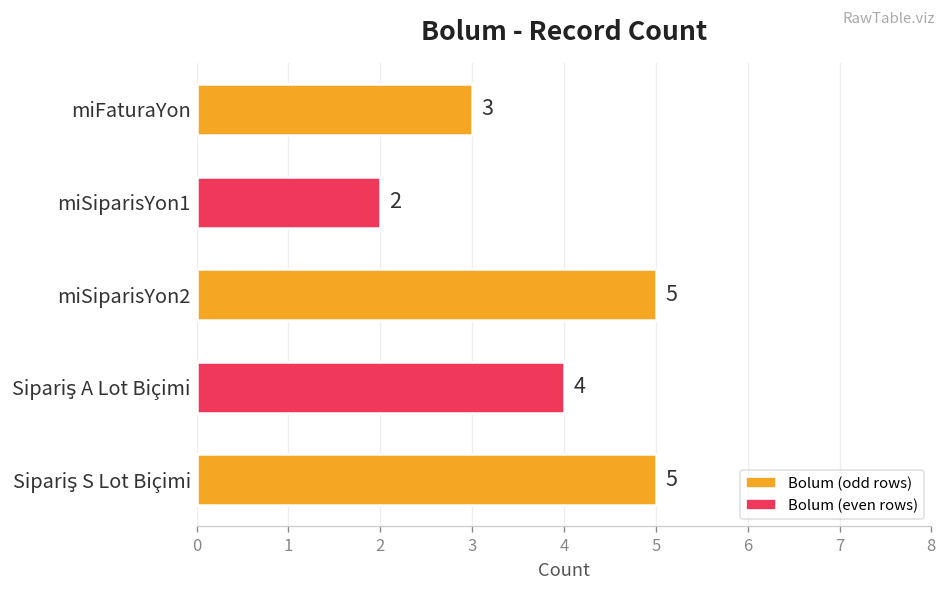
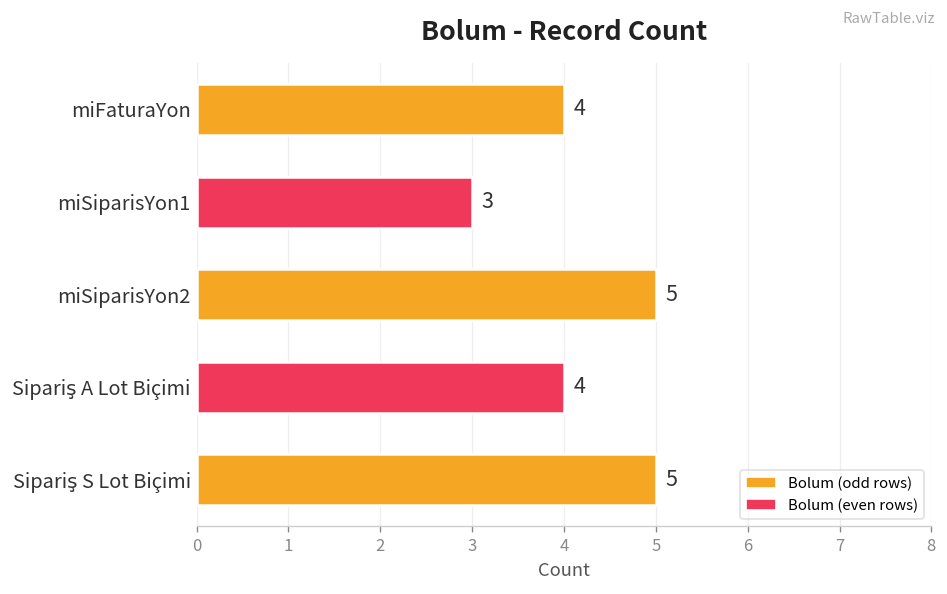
miFaturaYon: 3 -> 4
miSiparisYon1: 2 -> 3
